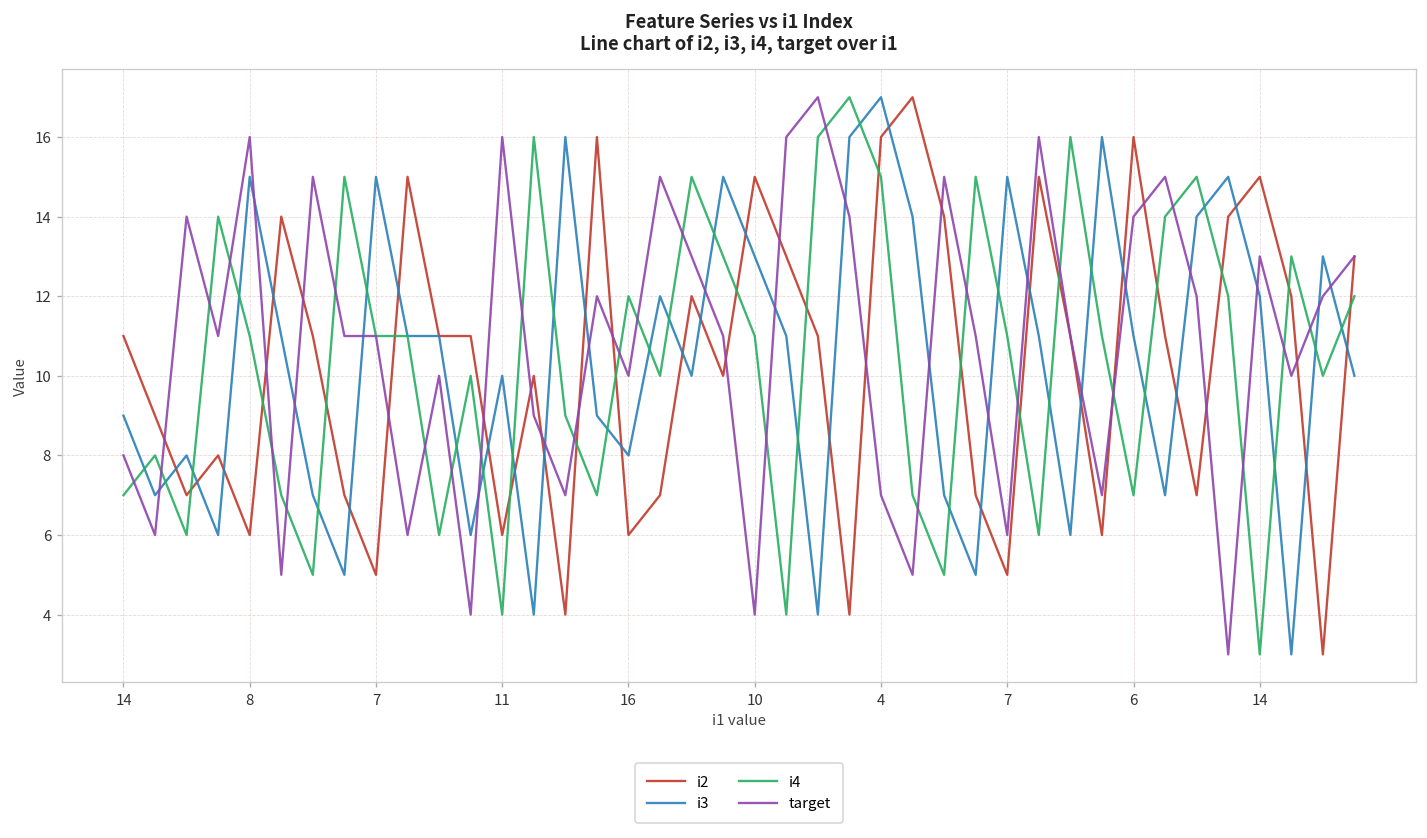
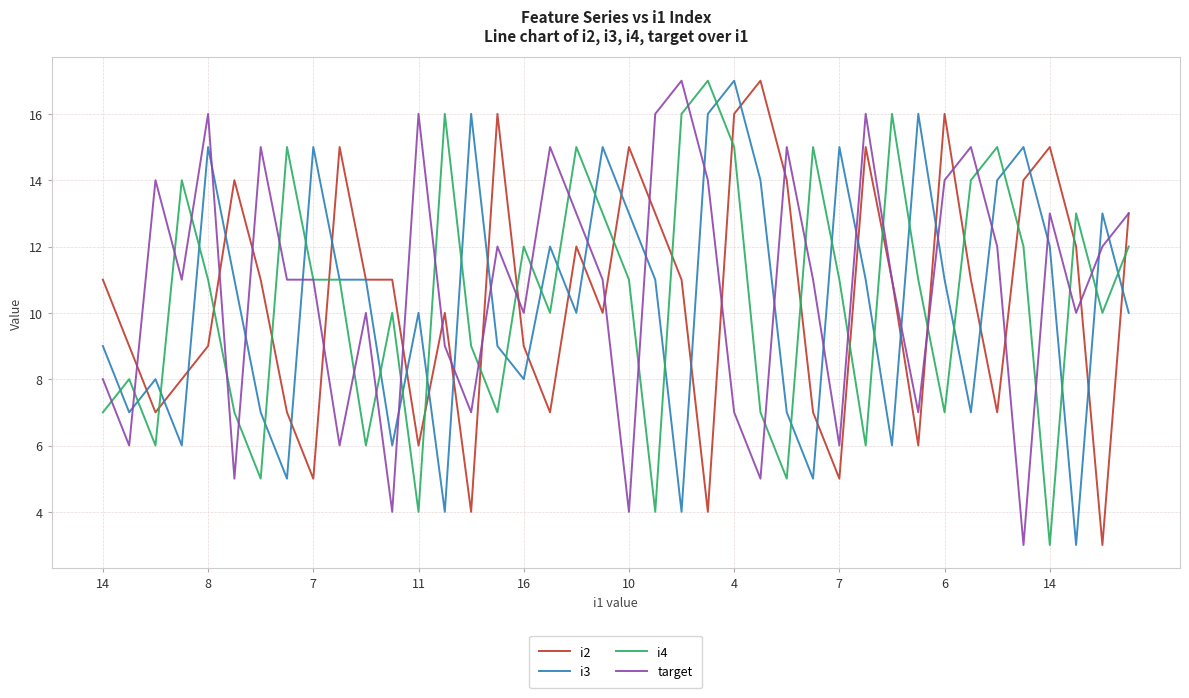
i2, 8: 6 -> 9
i2, 16: 6 -> 9
